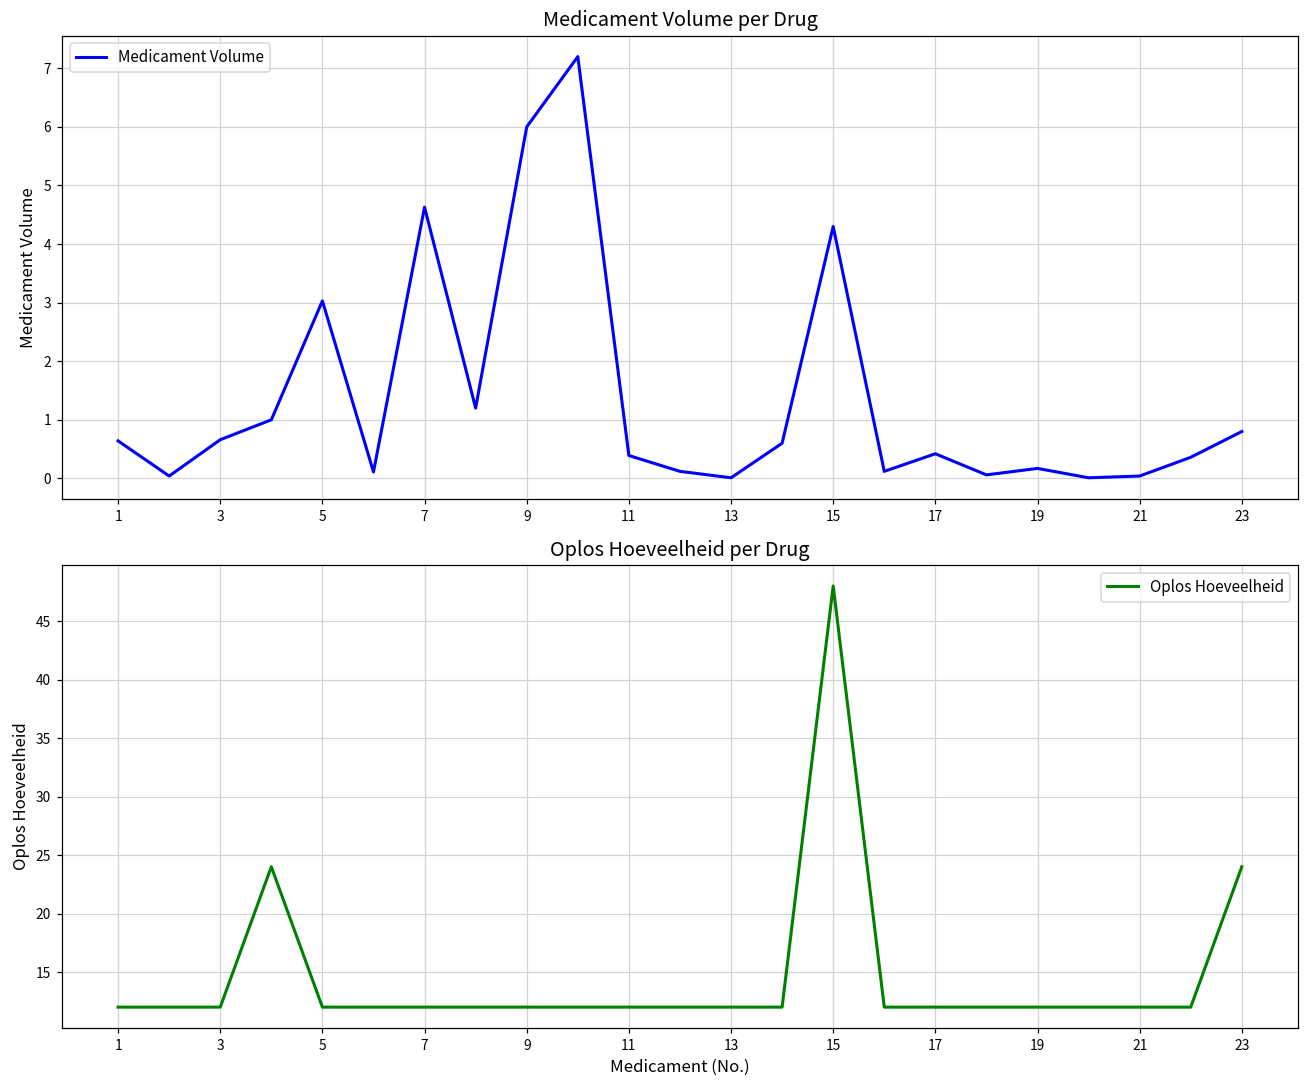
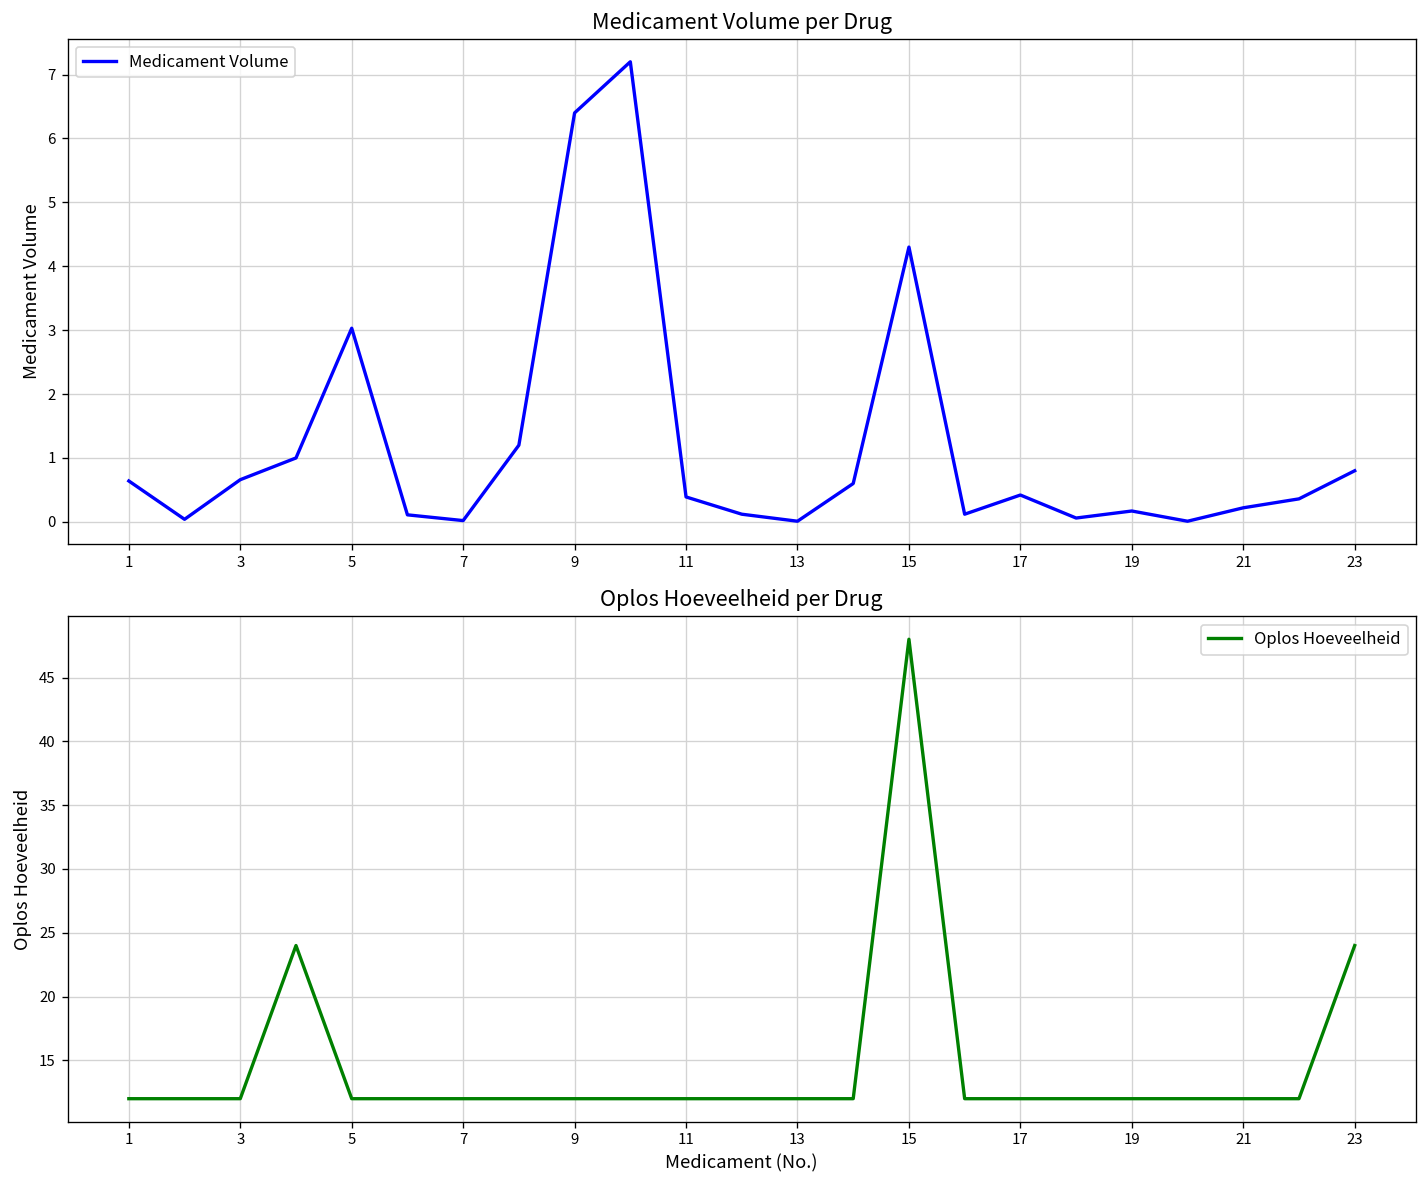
Medicament Volume per Drug, 7: 4.6 -> 0.0
Medicament Volume per Drug, 9: 6.0 -> 6.4
Medicament Volume per Drug, 21: 0.0 -> 0.2
